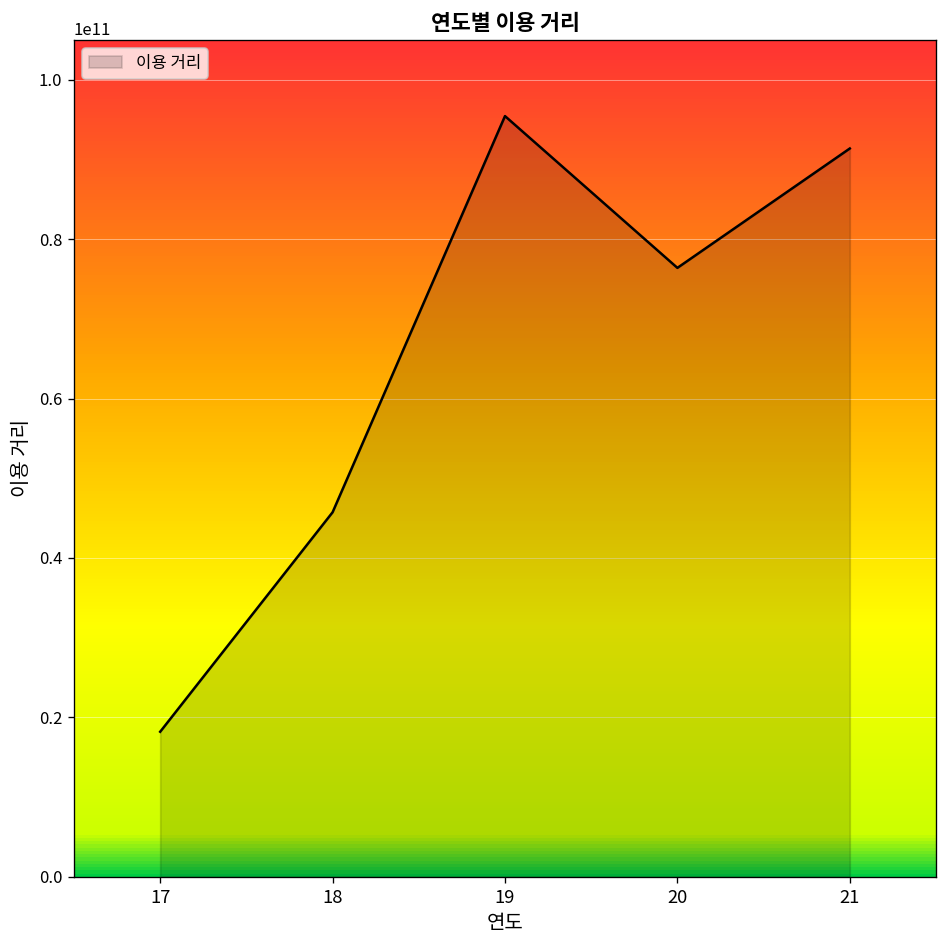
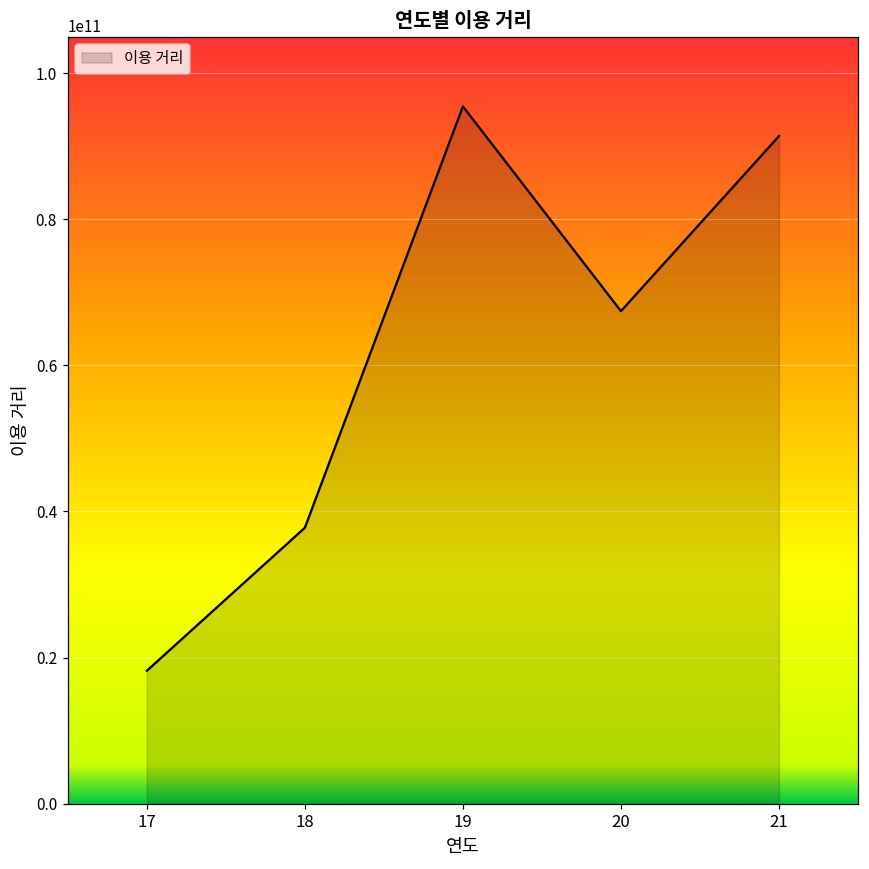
18: 46000000000 -> 38000000000
20: 76000000000 -> 67000000000
